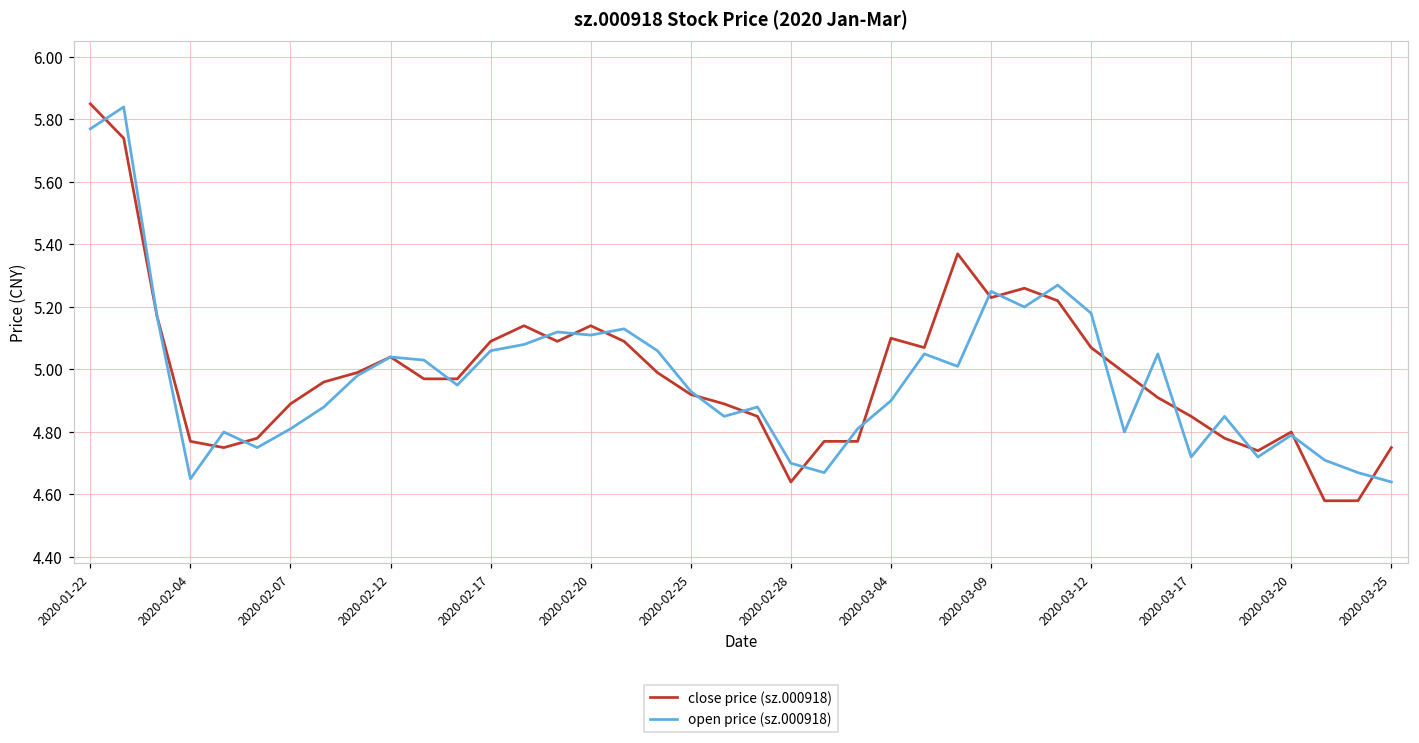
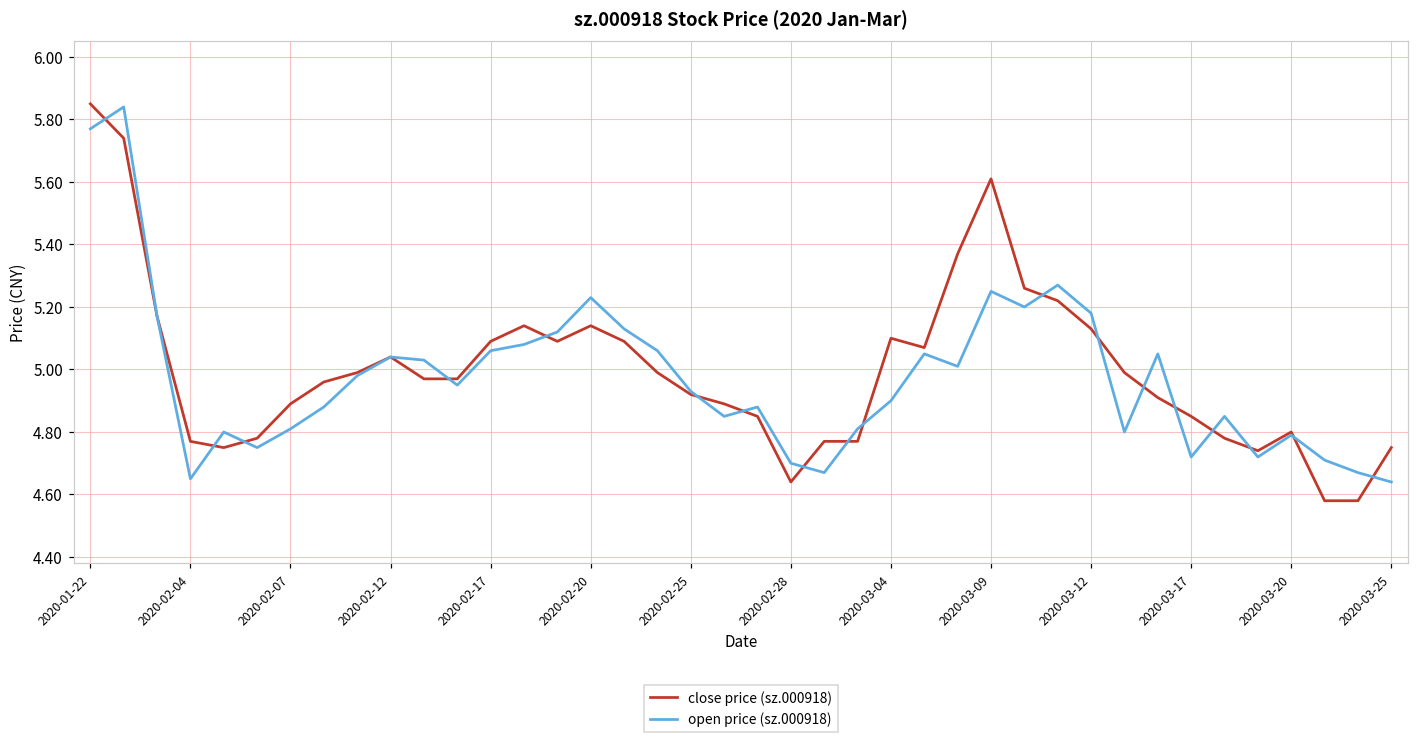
open price (sz.000918), 2020-02-20: 5.11 -> 5.23
close price (sz.000918), 2020-03-09: 5.23 -> 5.61
close price (sz.000918), 2020-03-12: 5.07 -> 5.13
